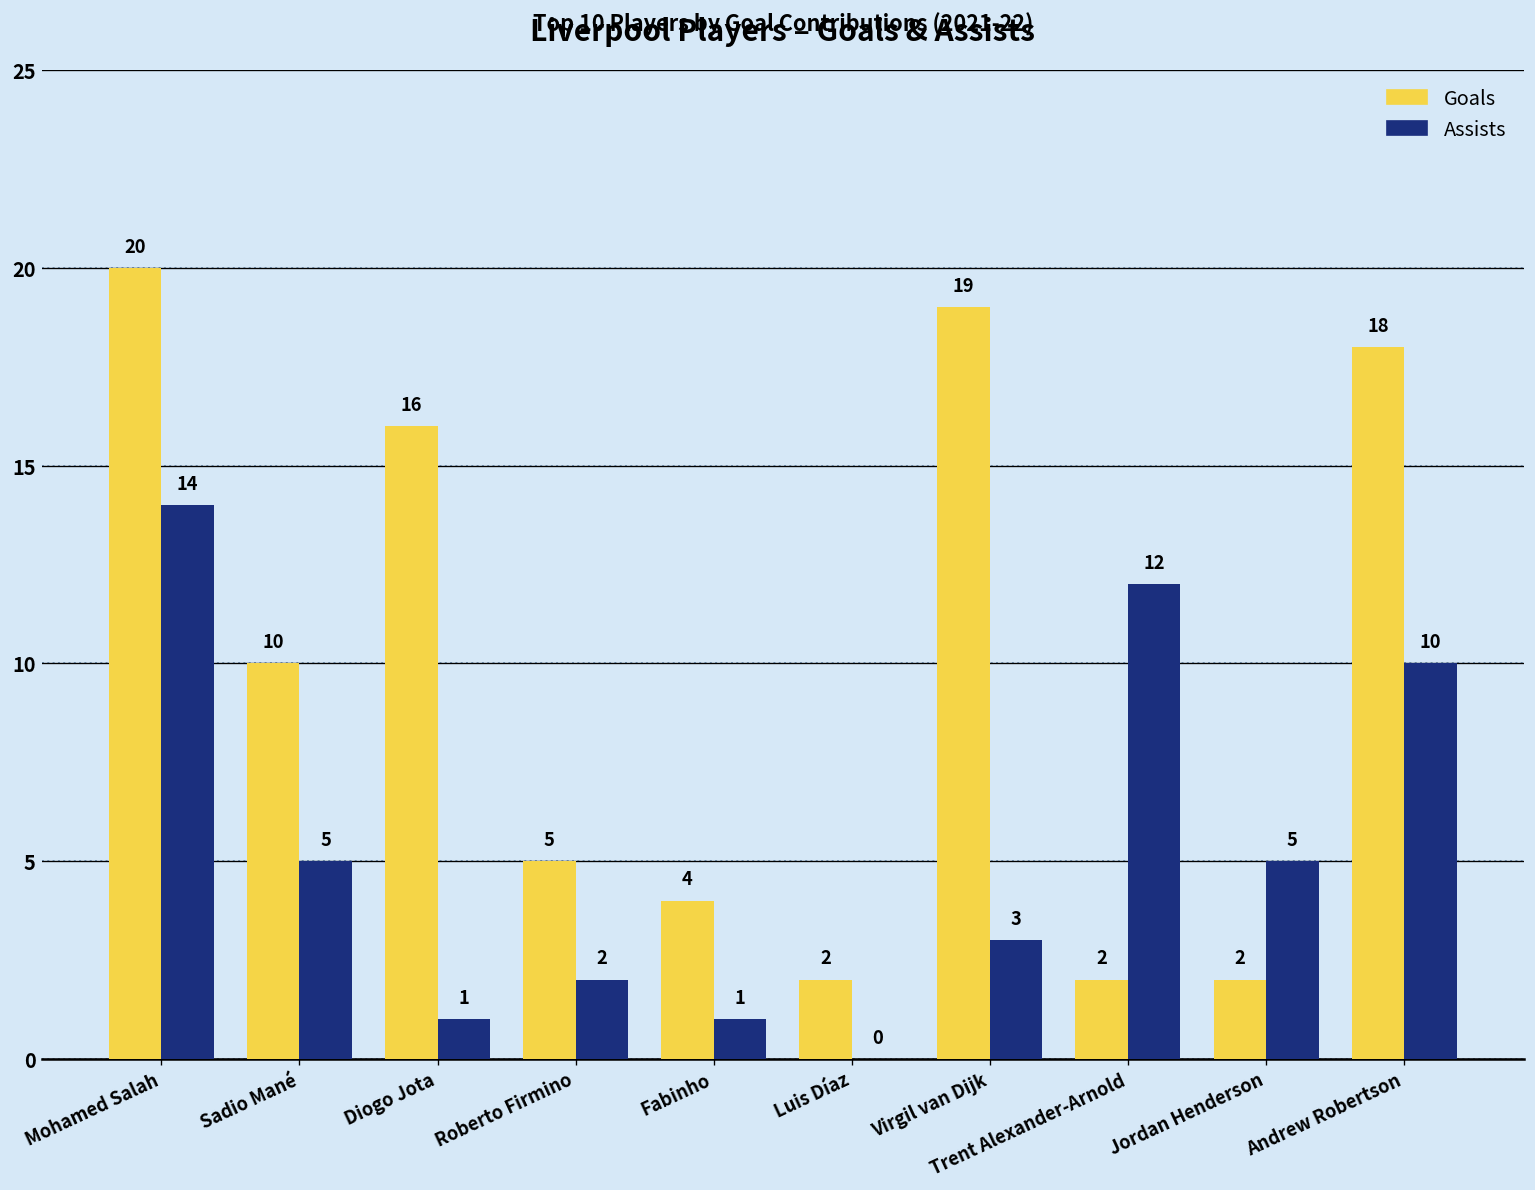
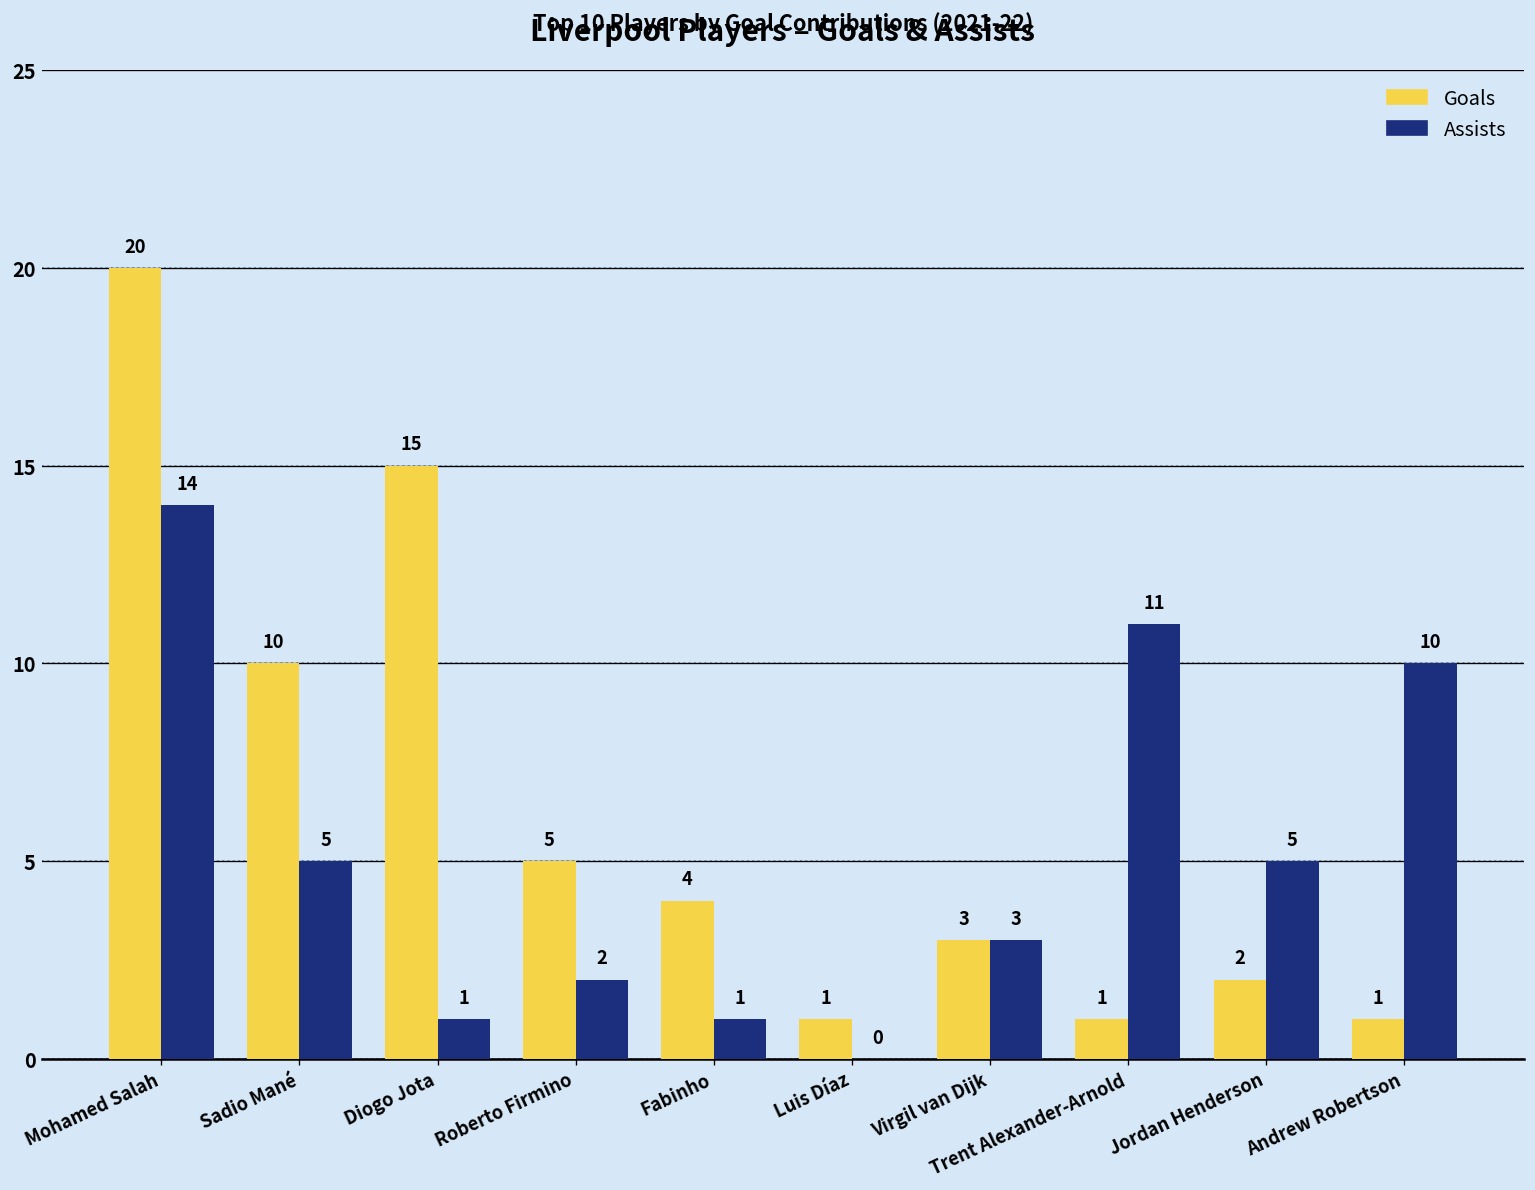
Goals, Diogo Jota: 16 -> 15
Goals, Luis Díaz: 2 -> 1
Goals, Virgil van Dijk: 19 -> 3
Goals, Trent Alexander-Arnold: 2 -> 1
Assists, Trent Alexander-Arnold: 12 -> 11
Goals, Andrew Robertson: 18 -> 1
